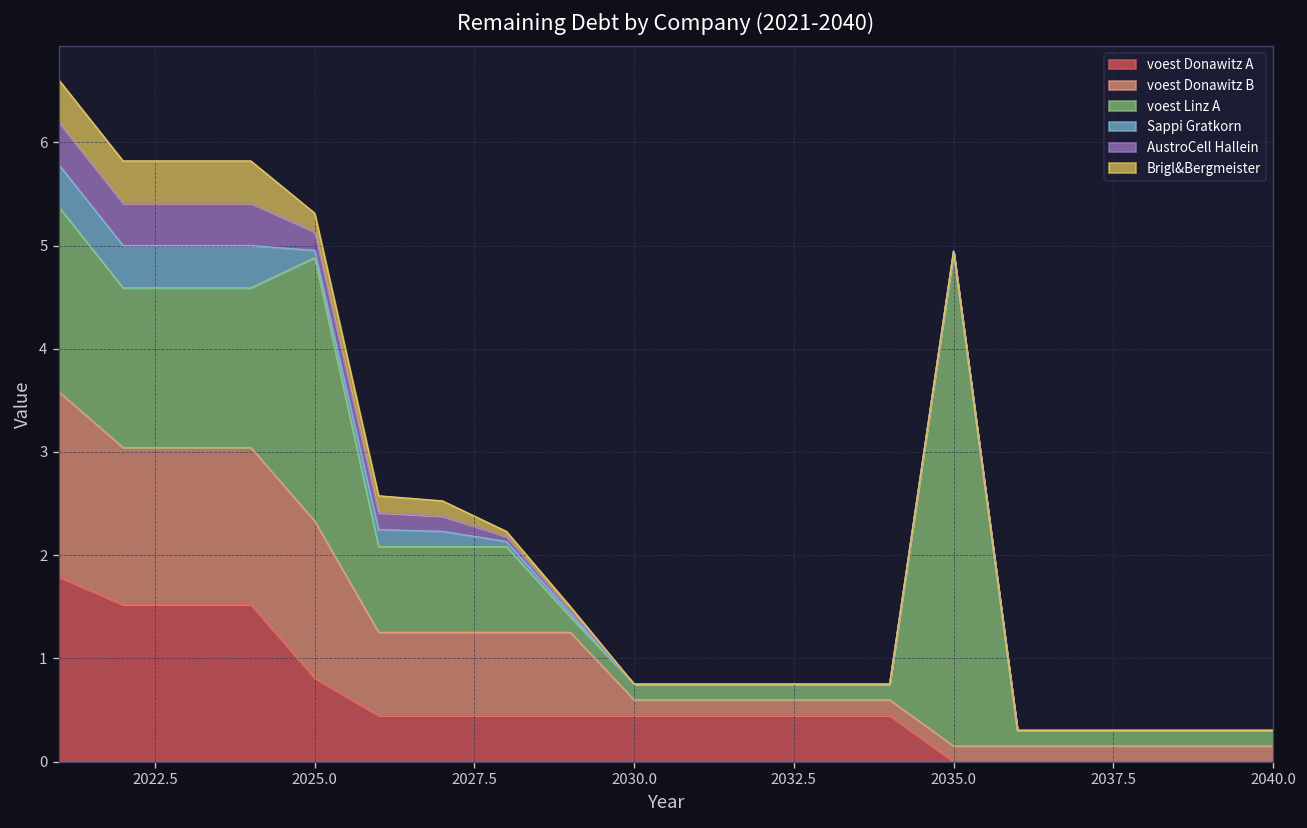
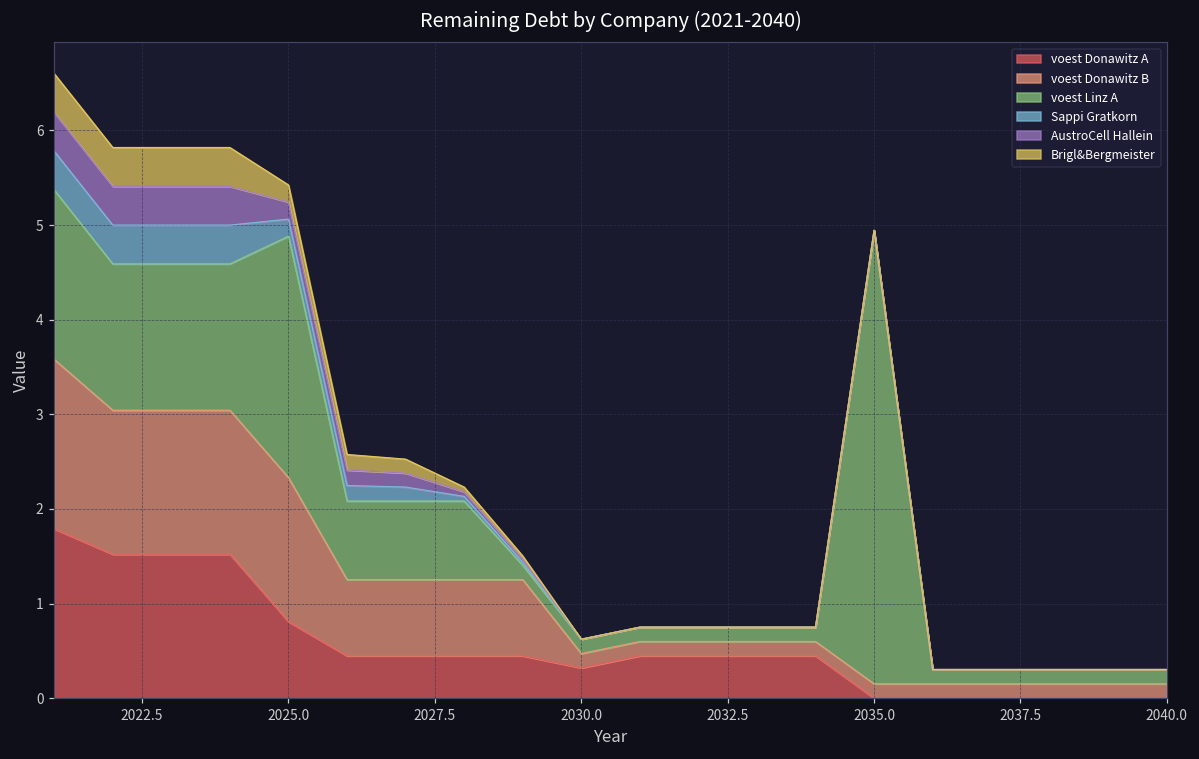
Sappi Gratkorn, 2025.0: 0.1 -> 0.2
voest Donawitz A, 2030.0: 0.4 -> 0.3
